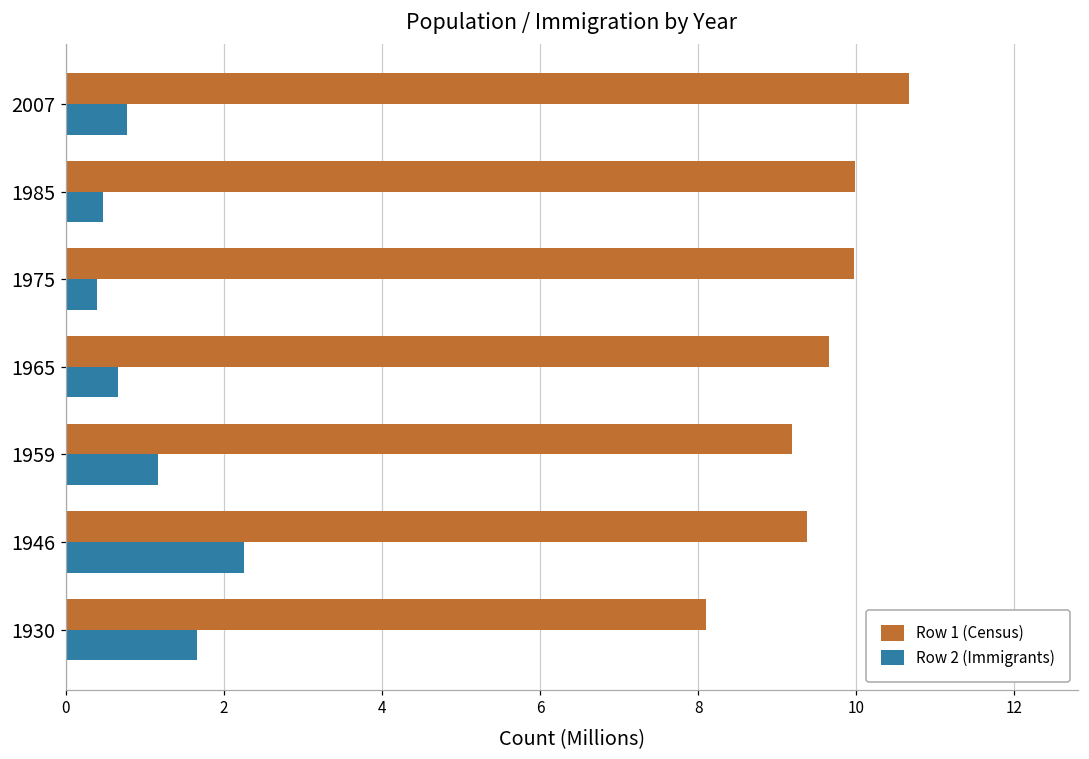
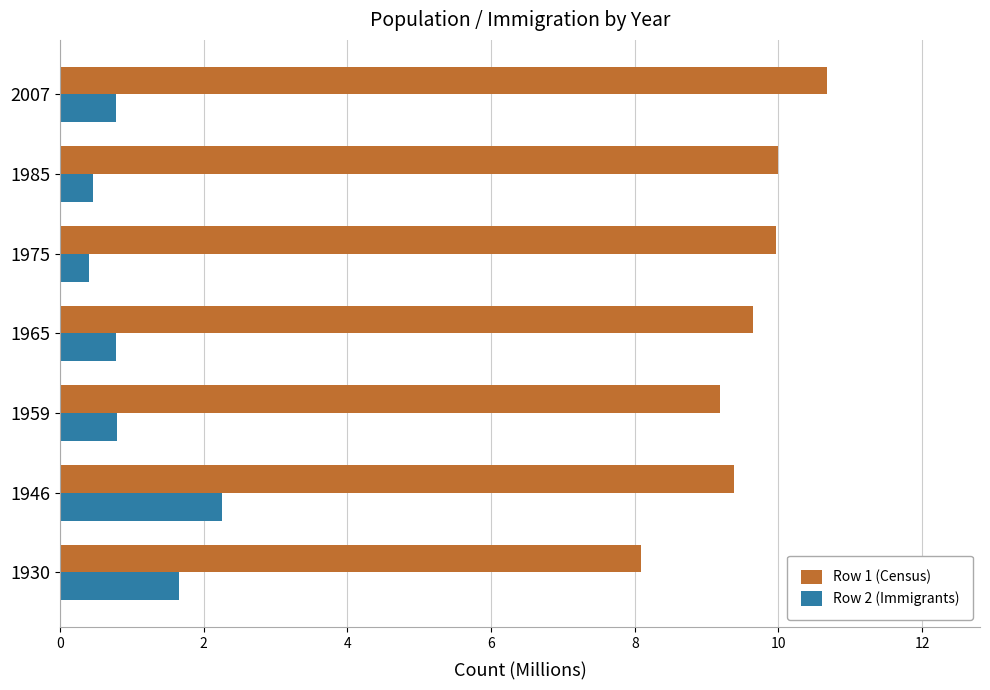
Row 2 (Immigrants), 1965: 0.7 -> 0.8
Row 2 (Immigrants), 1959: 1.2 -> 0.8
